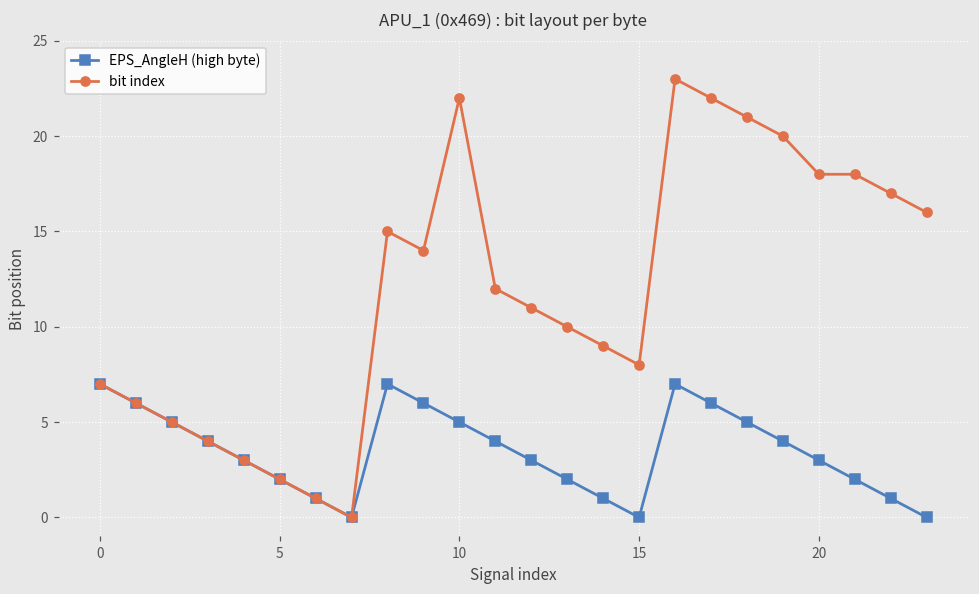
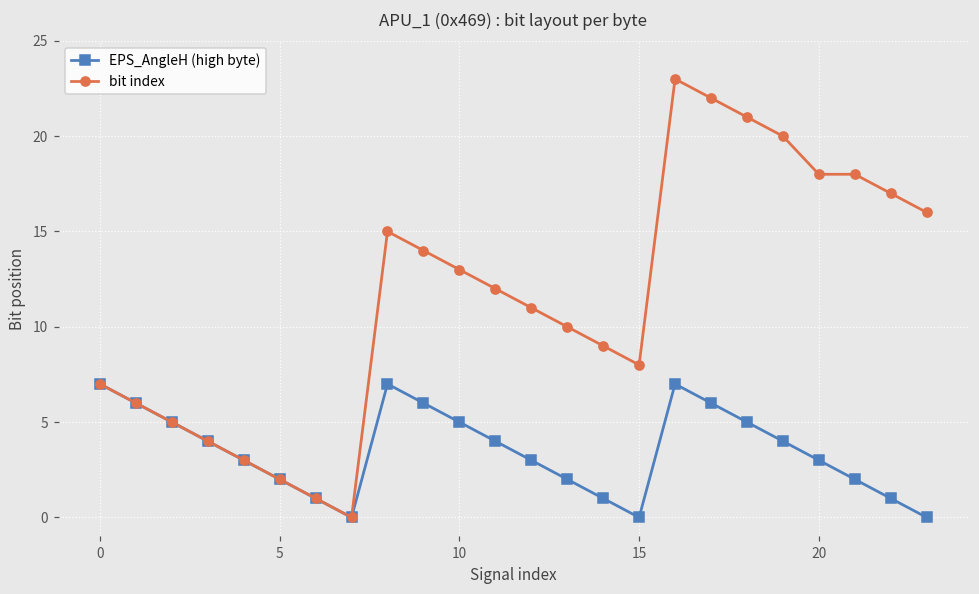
bit index, 10: 22 -> 13
